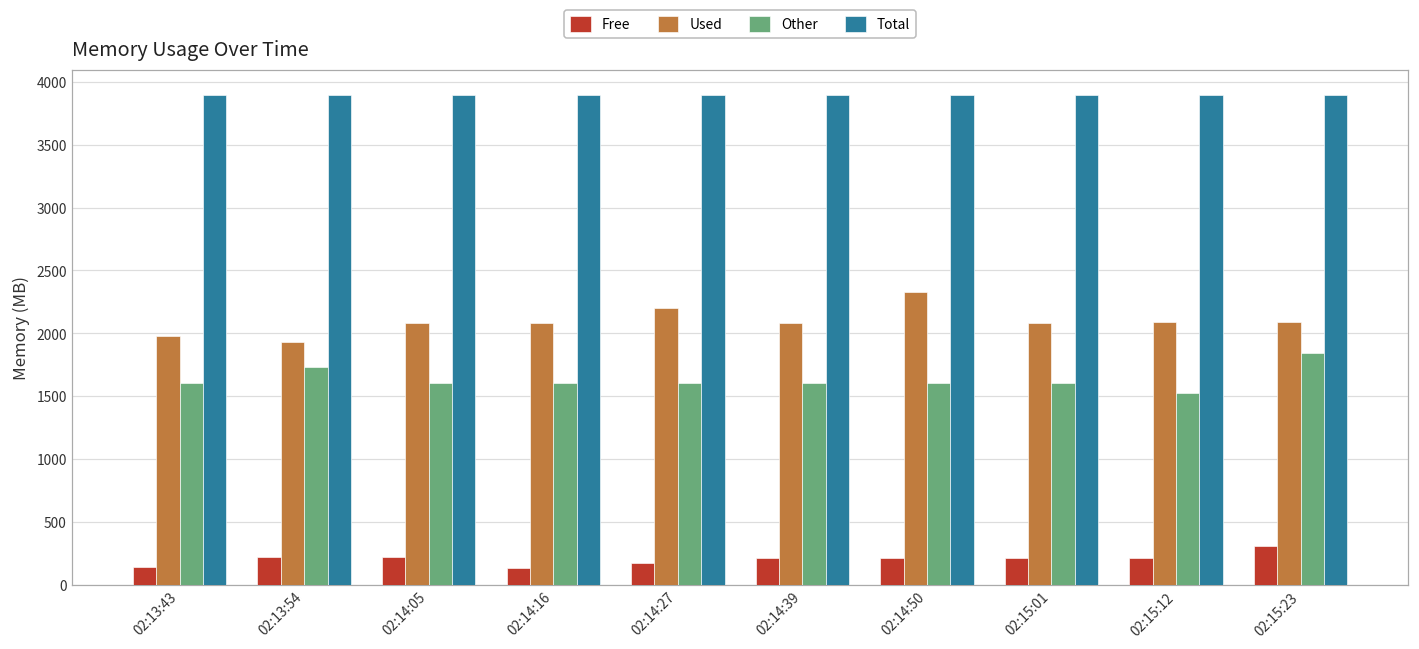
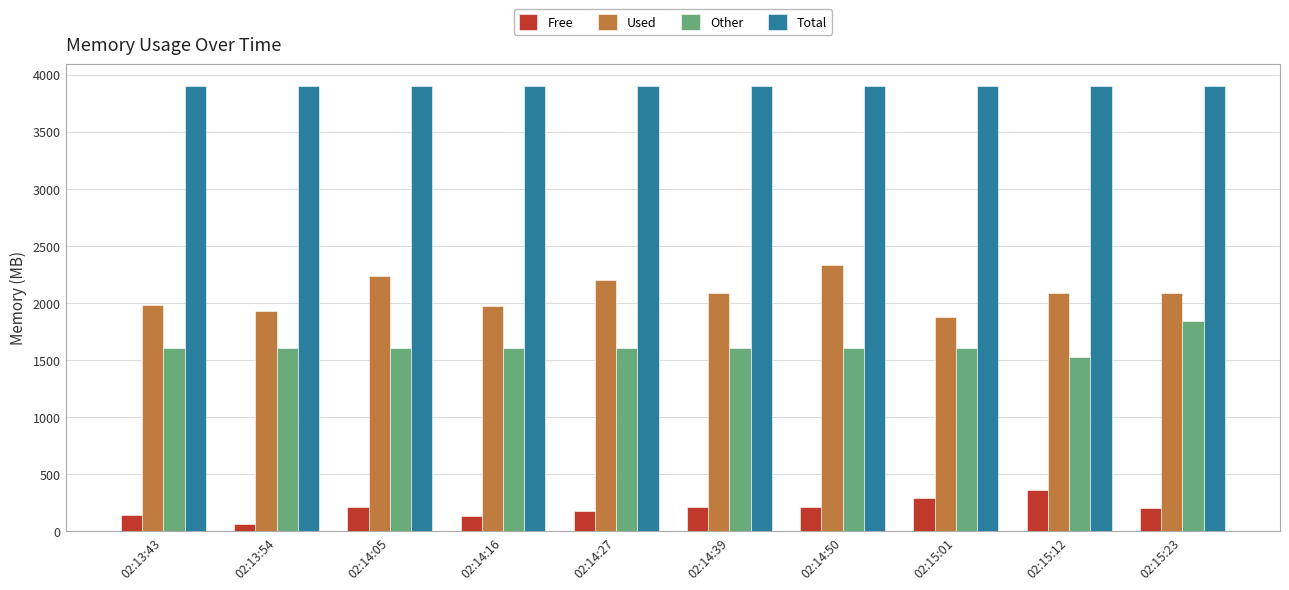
Free, 02:13:54: 220 -> 70
Other, 02:13:54: 1730 -> 1600
Used, 02:14:05: 2080 -> 2230
Used, 02:14:16: 2080 -> 1970
Free, 02:15:01: 210 -> 290
Used, 02:15:01: 2090 -> 1870
Free, 02:15:12: 210 -> 370
Free, 02:15:23: 310 -> 210
